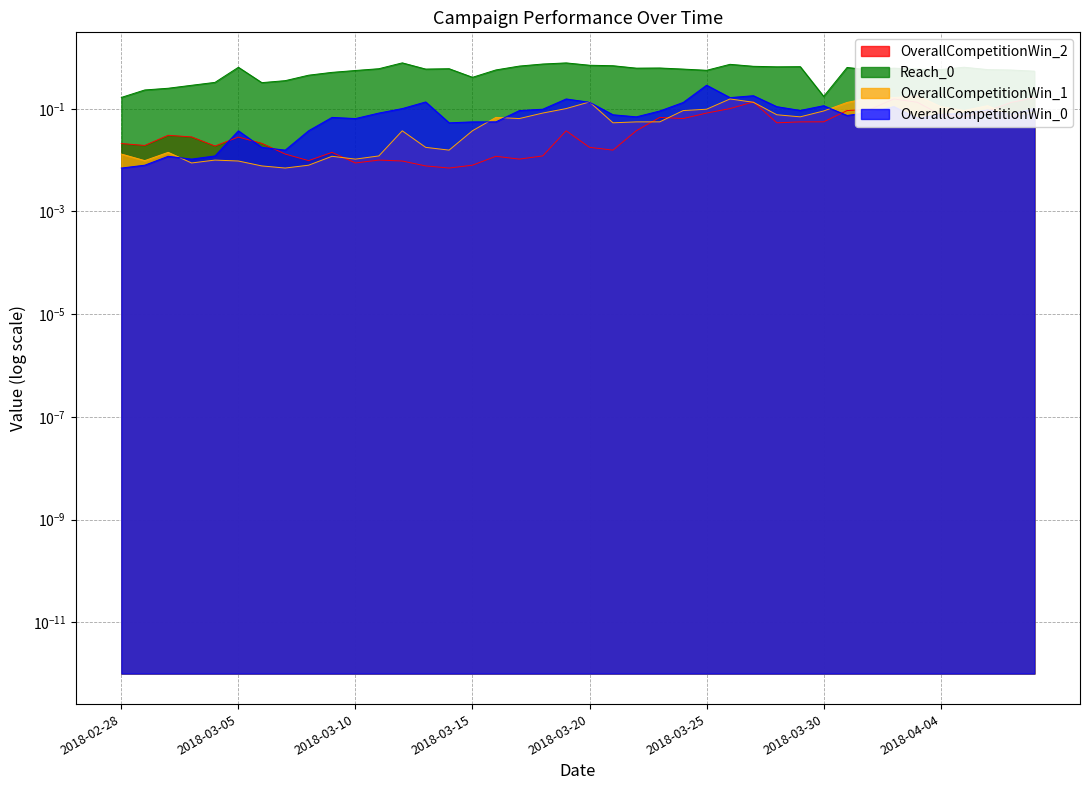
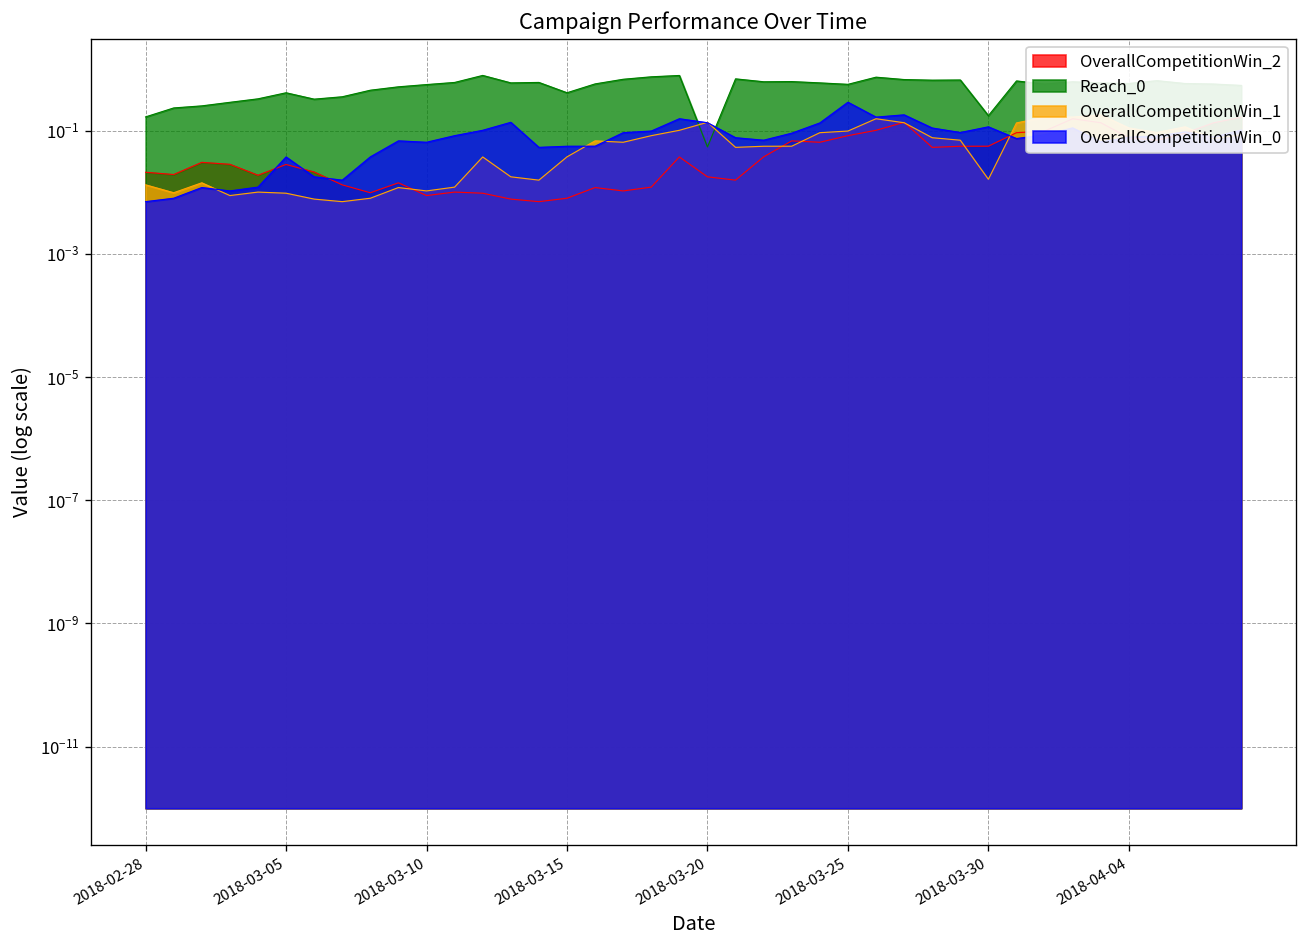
Reach_0, 2018-03-05: 0.6 -> 0.4
Reach_0, 2018-03-20: 0.7 -> 0.05
OverallCompetitionWin_1, 2018-03-30: 0.09 -> 0.016
